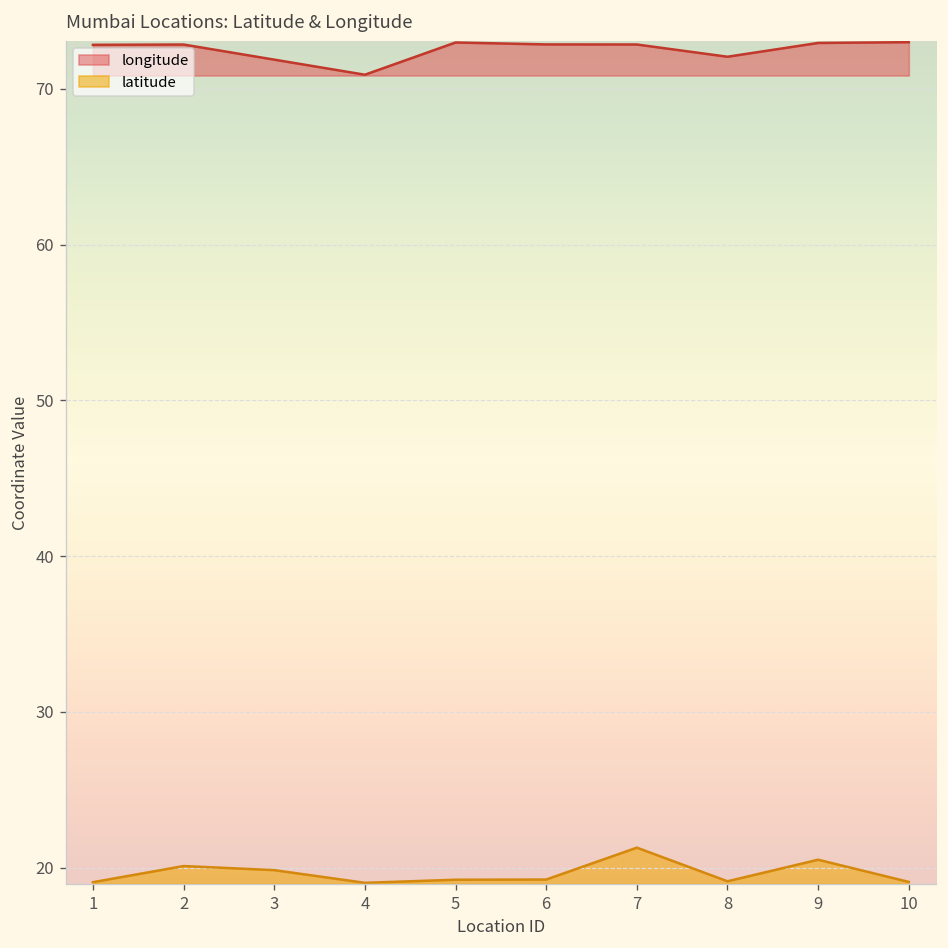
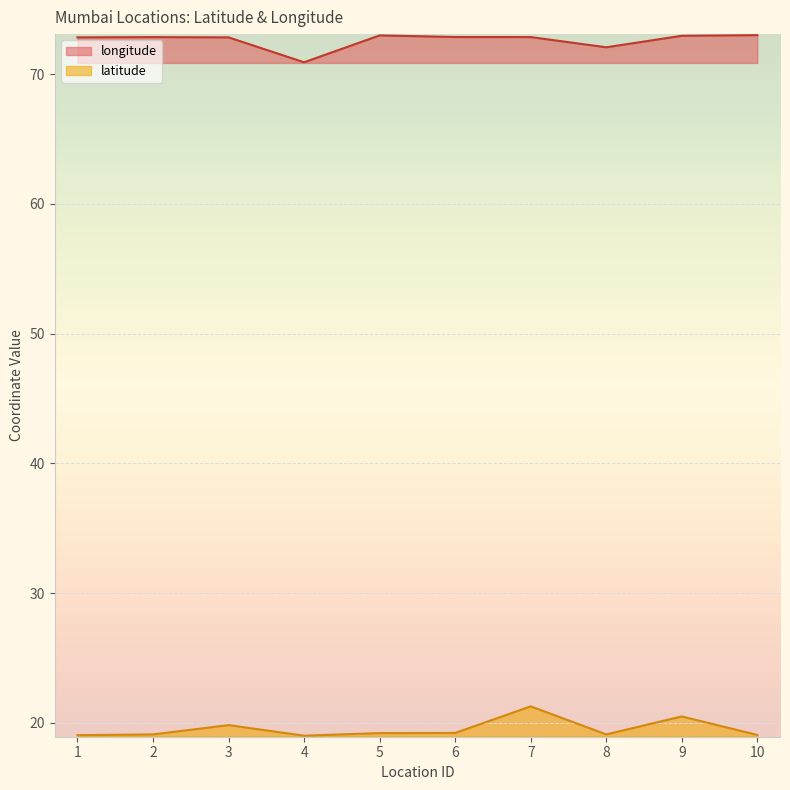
latitude, 2: 20.1 -> 19.1
longitude, 3: 71.9 -> 72.8
